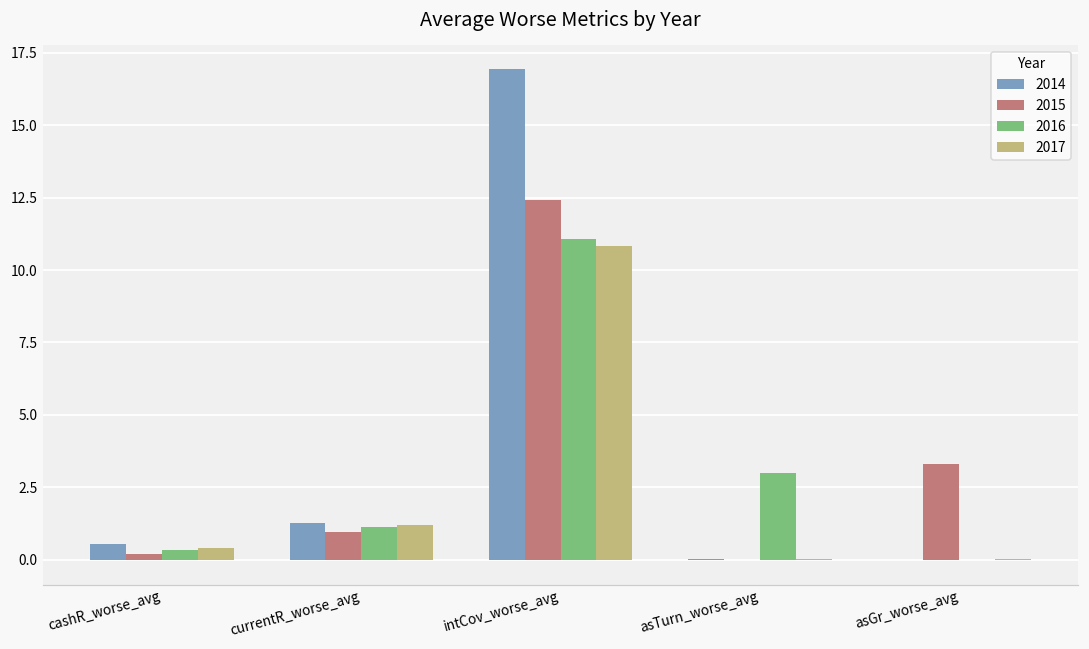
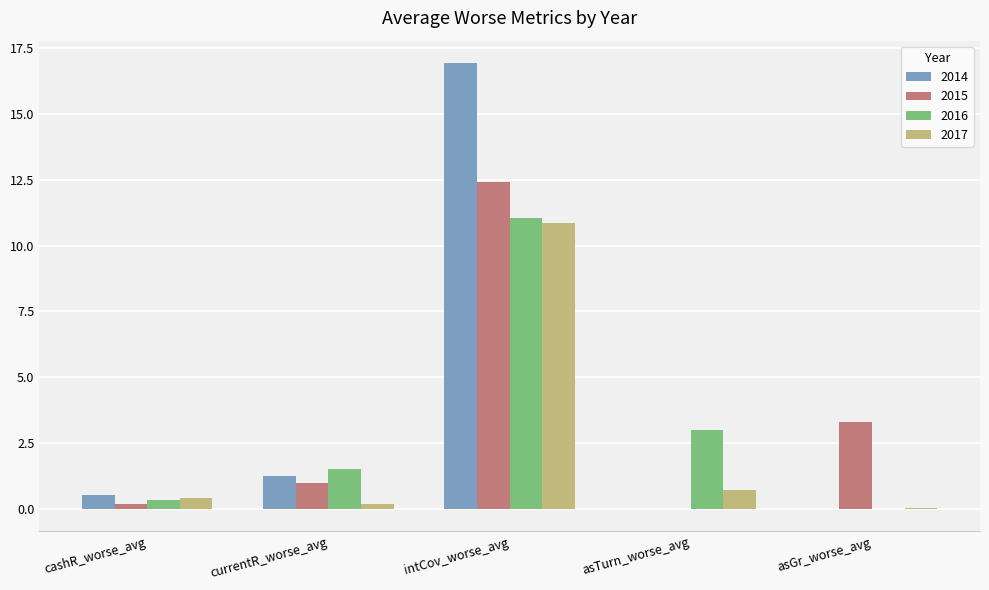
2016, currentR_worse_avg: 1.1 -> 1.5
2017, currentR_worse_avg: 1.2 -> 0.2
2017, asTurn_worse_avg: 0.0 -> 0.7
